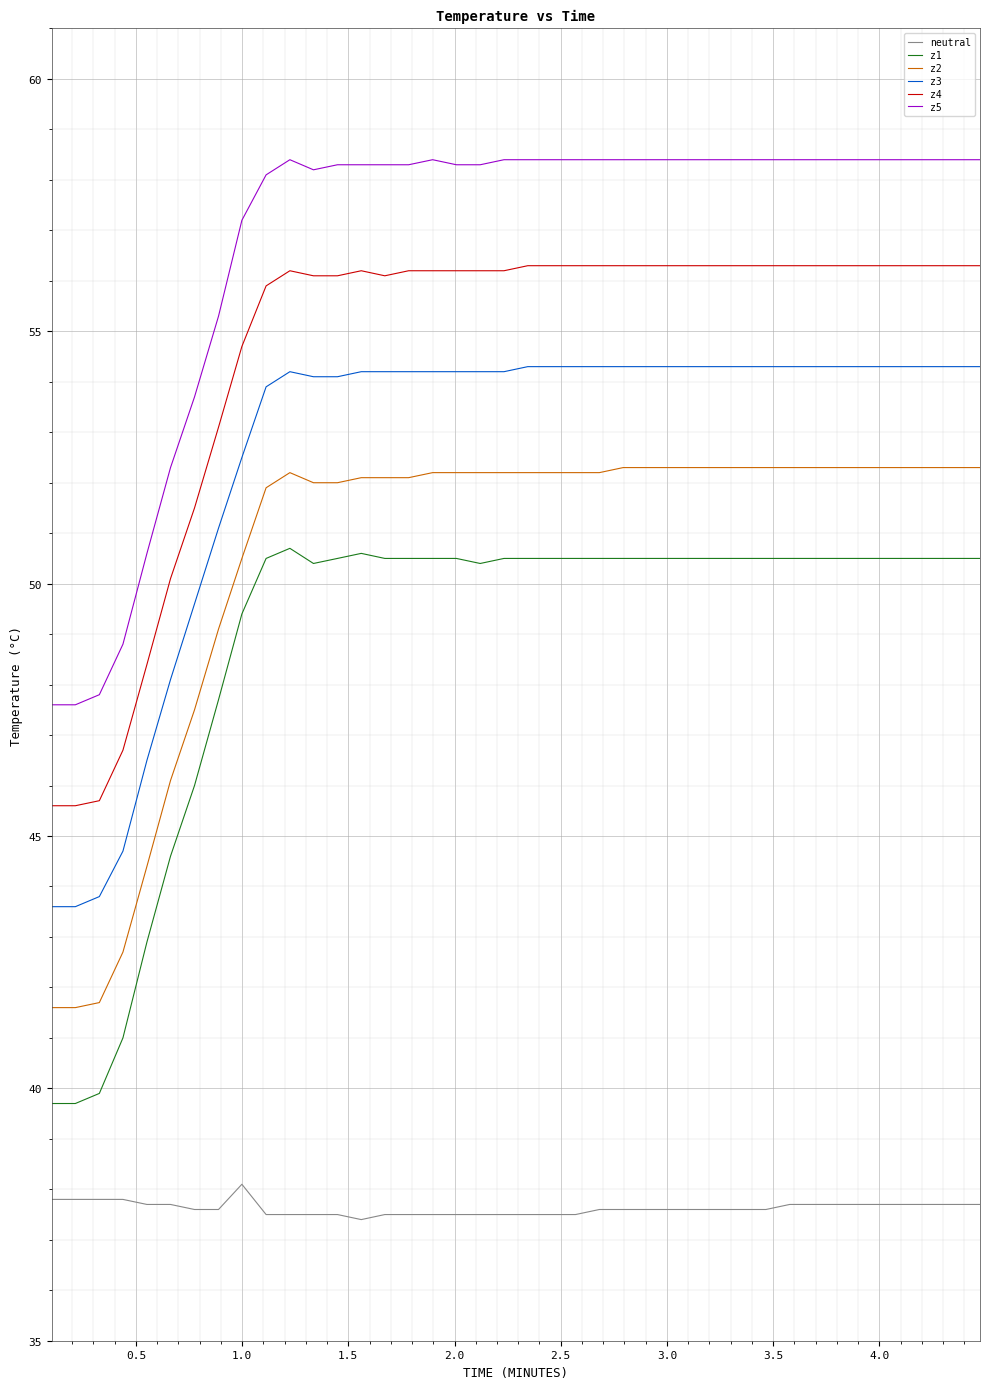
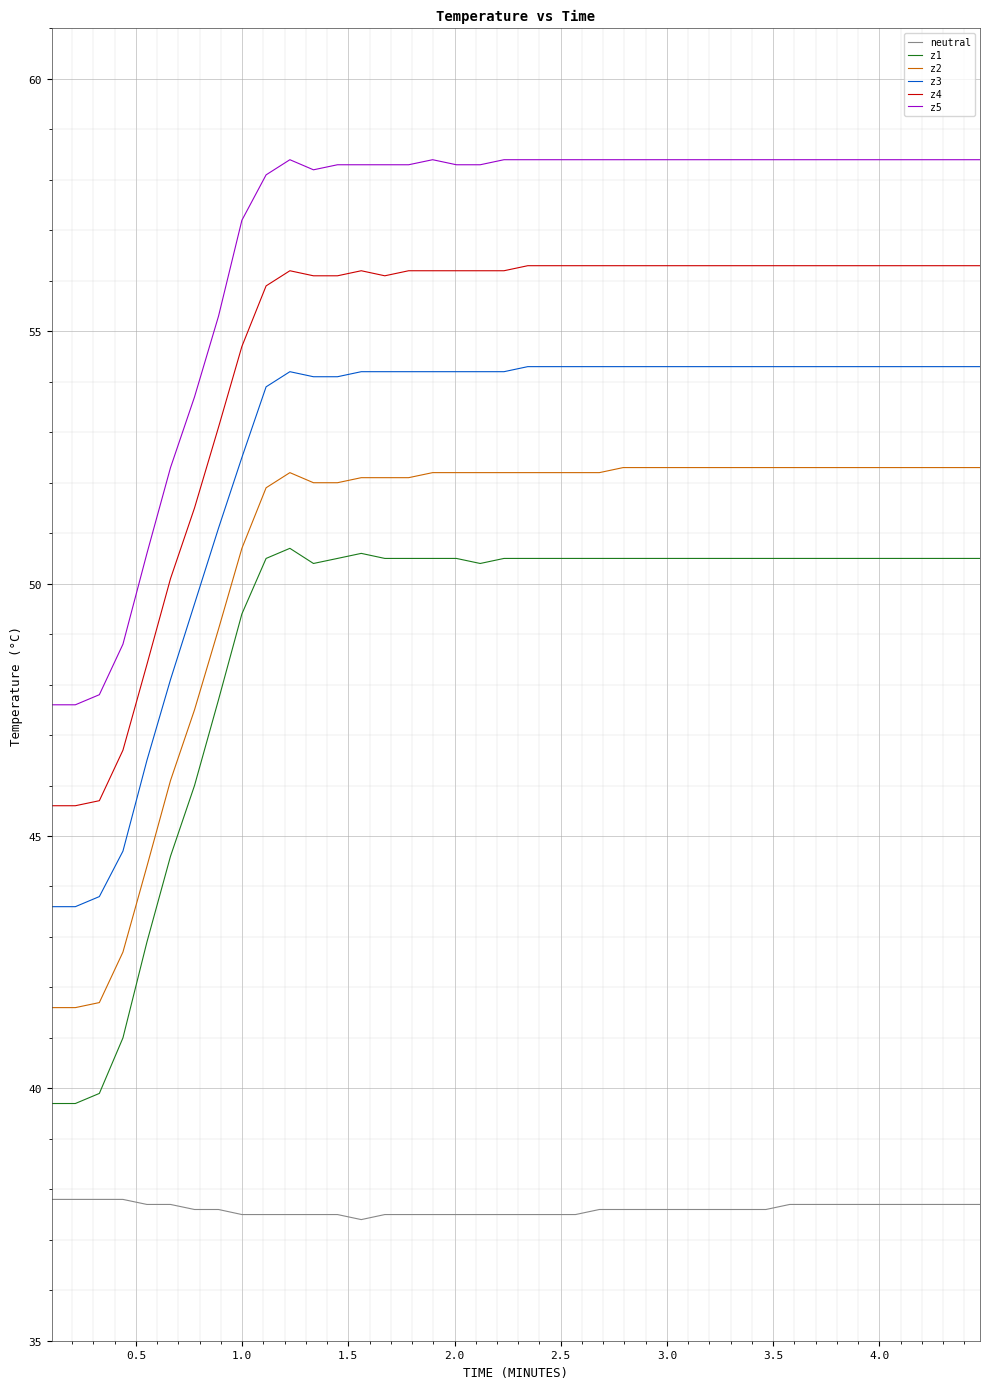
neutral, 1.0: 38.1 -> 37.5
z2, 1.0: 50.5 -> 50.7
